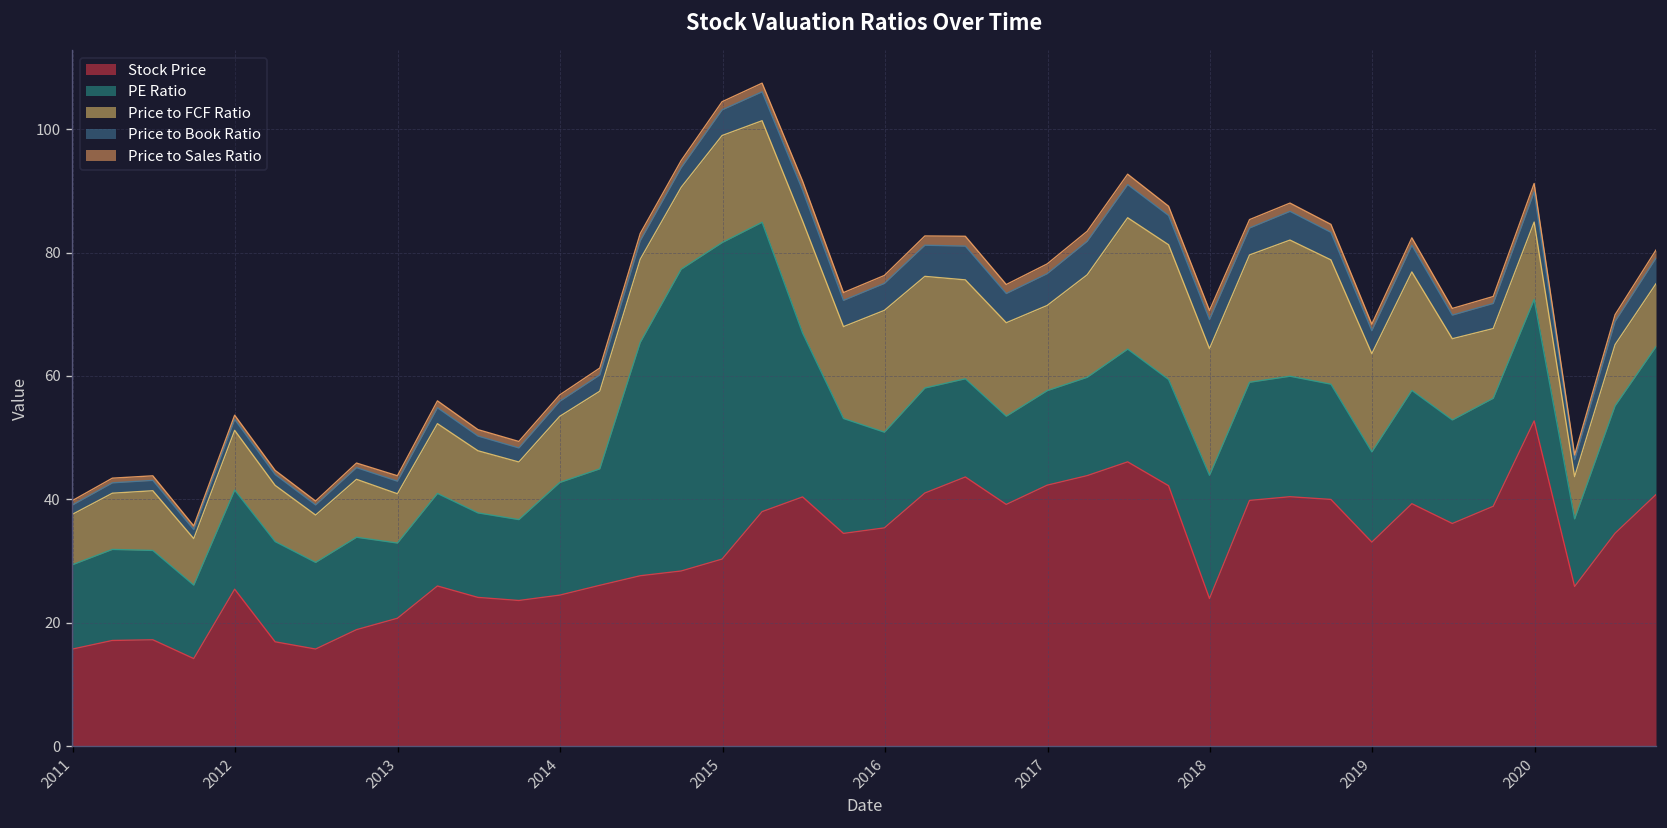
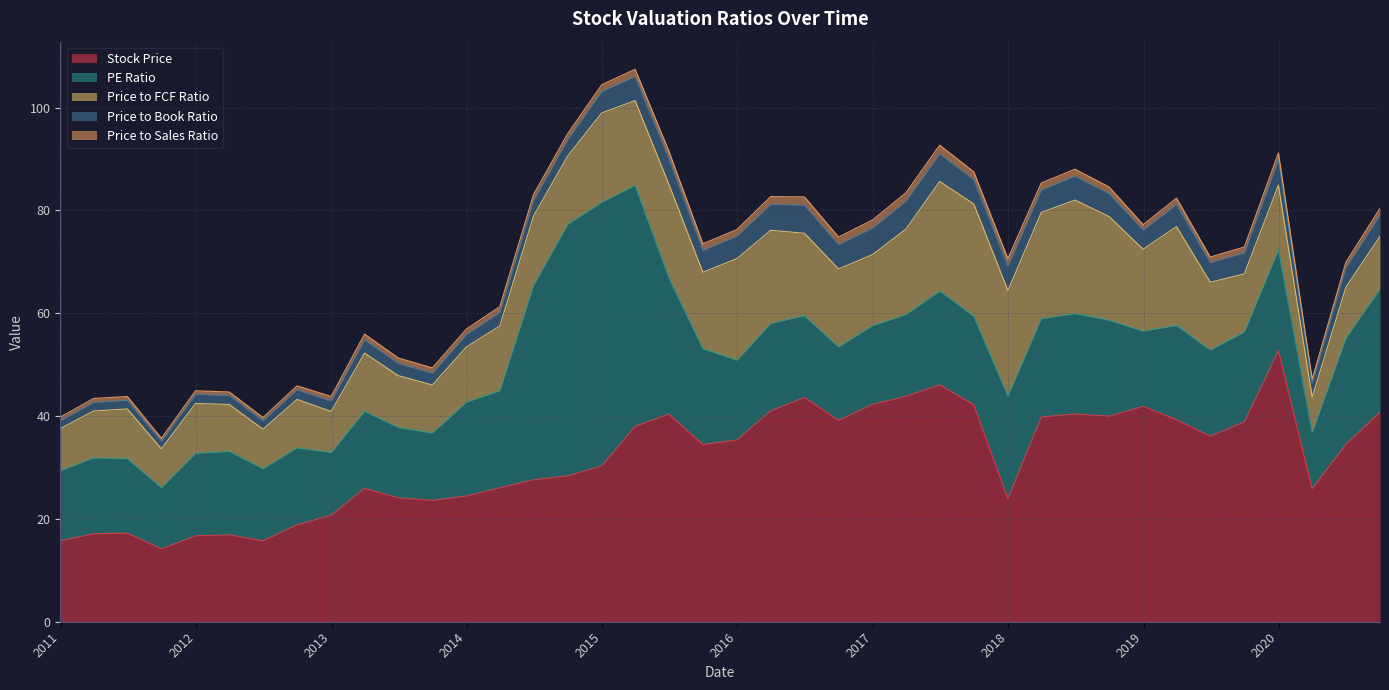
Stock Price, 2012: 25 -> 17
Stock Price, 2019: 33 -> 42
